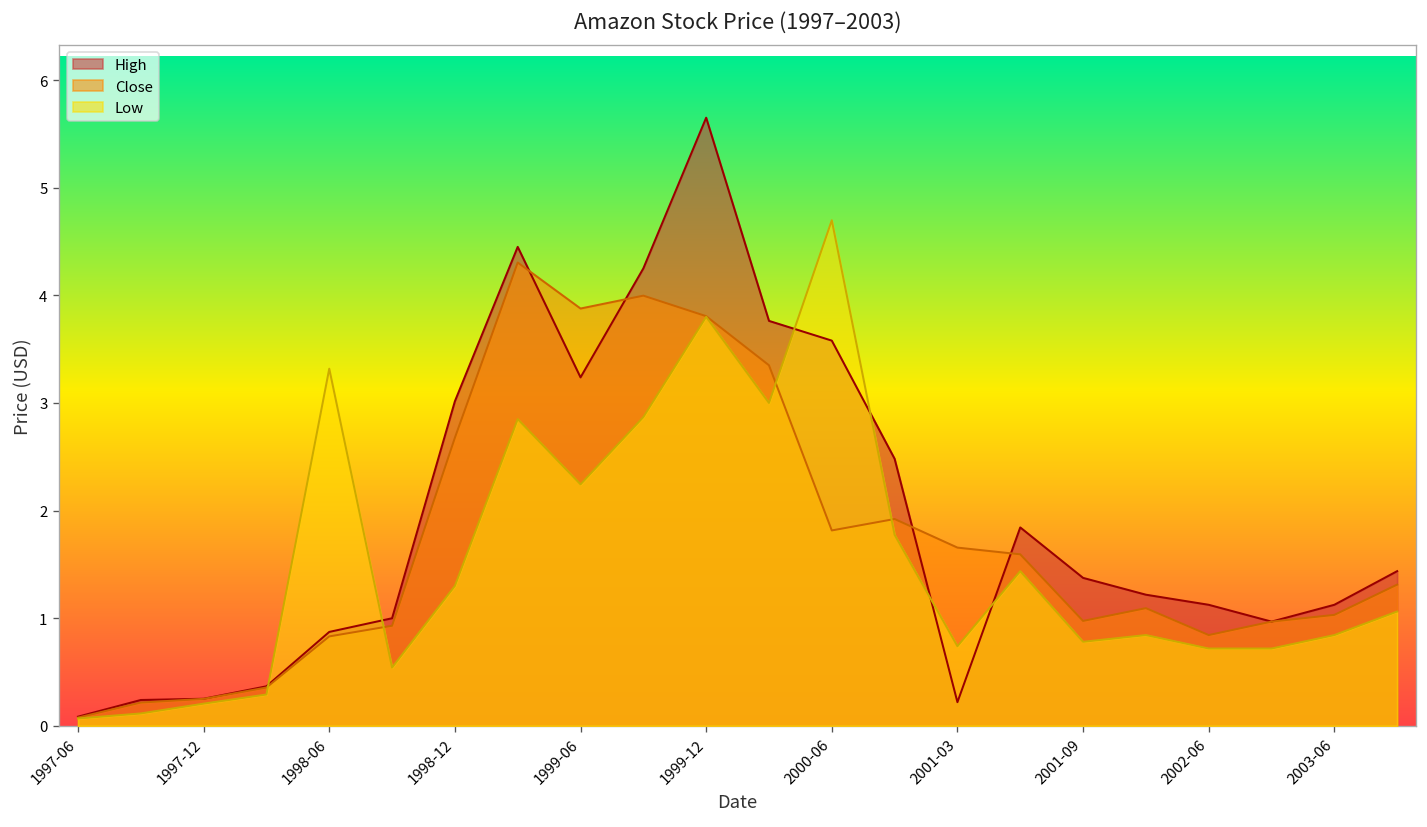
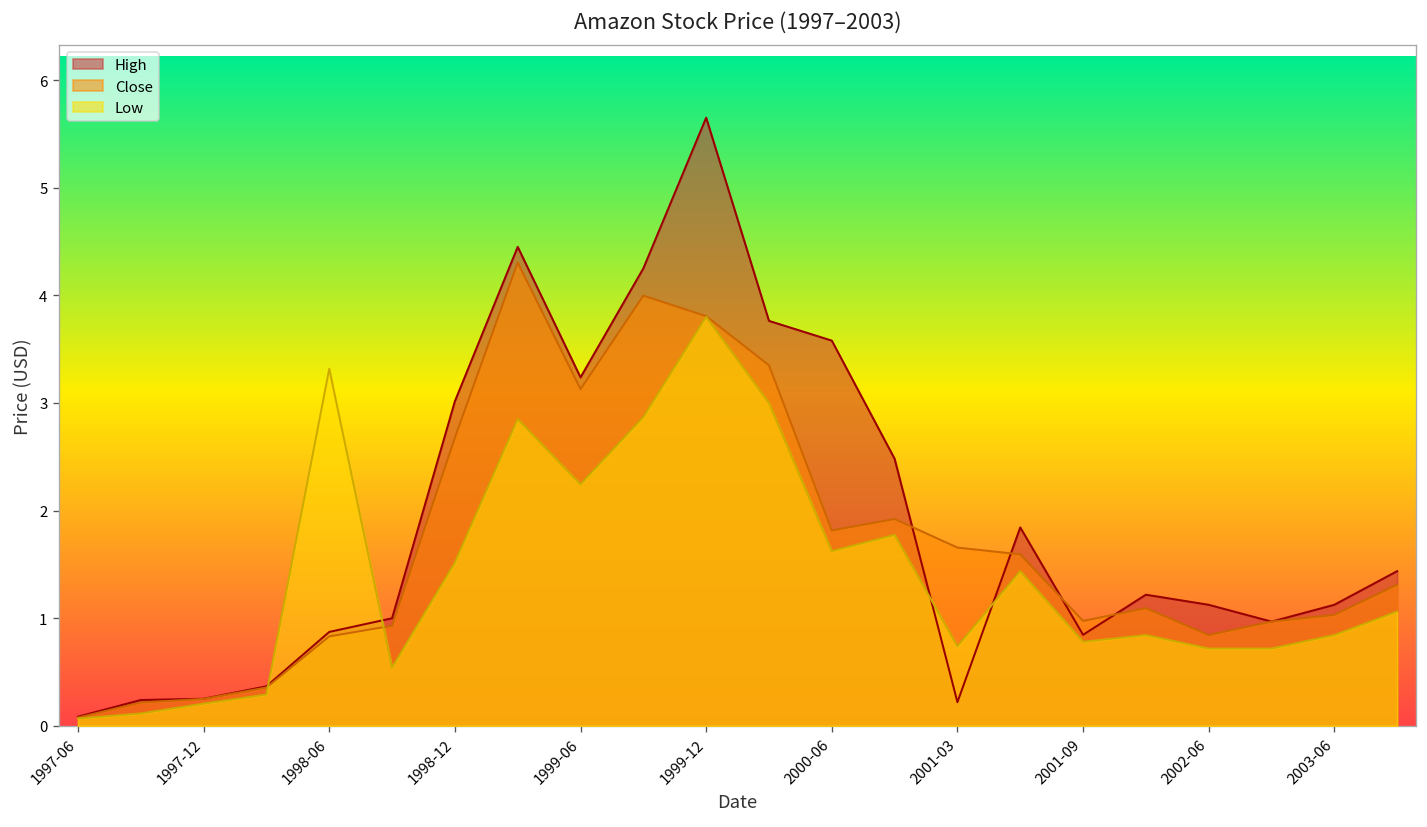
Low, 1998-12: 1.3 -> 1.5
Close, 1999-06: 3.9 -> 3.1
Low, 2000-06: 4.7 -> 1.6
High, 2001-09: 1.4 -> 0.8
